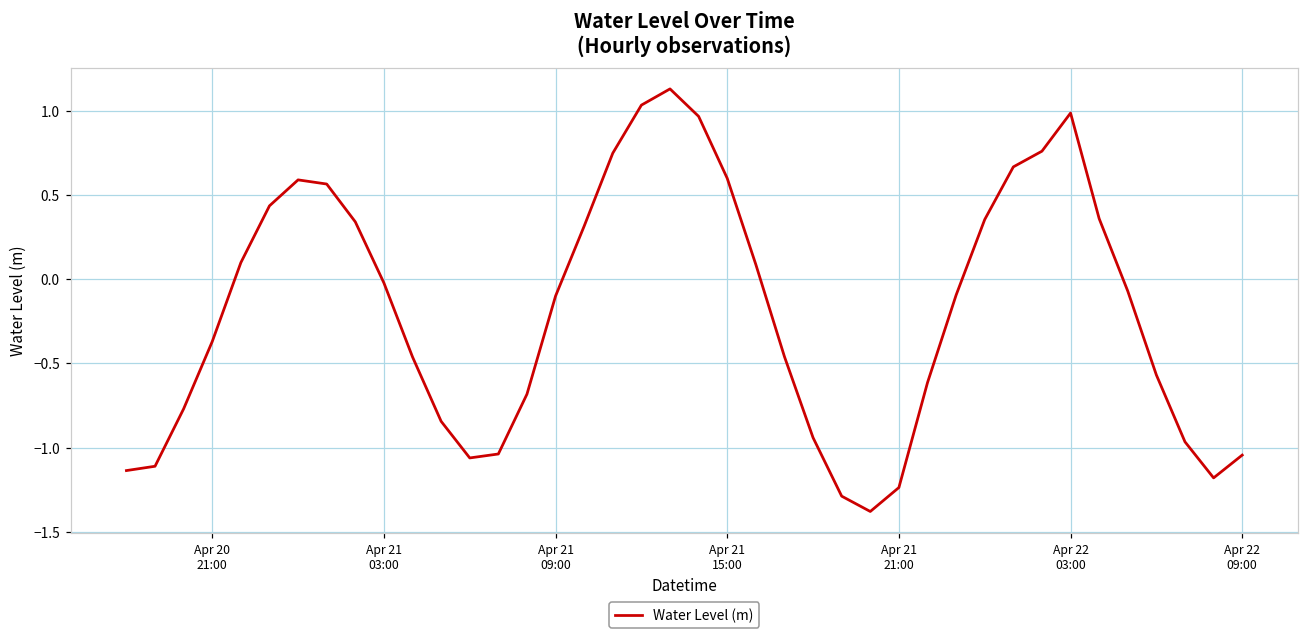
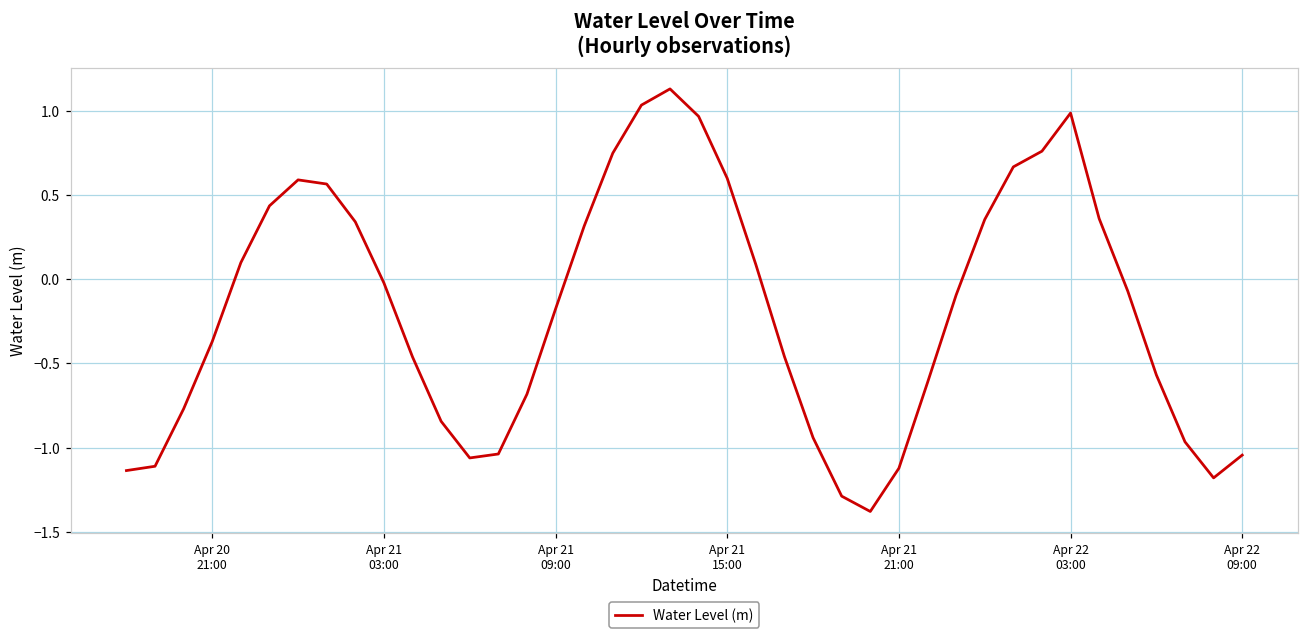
Apr 21 09:00: -0.10 -> -0.18
Apr 21 21:00: -1.24 -> -1.12
